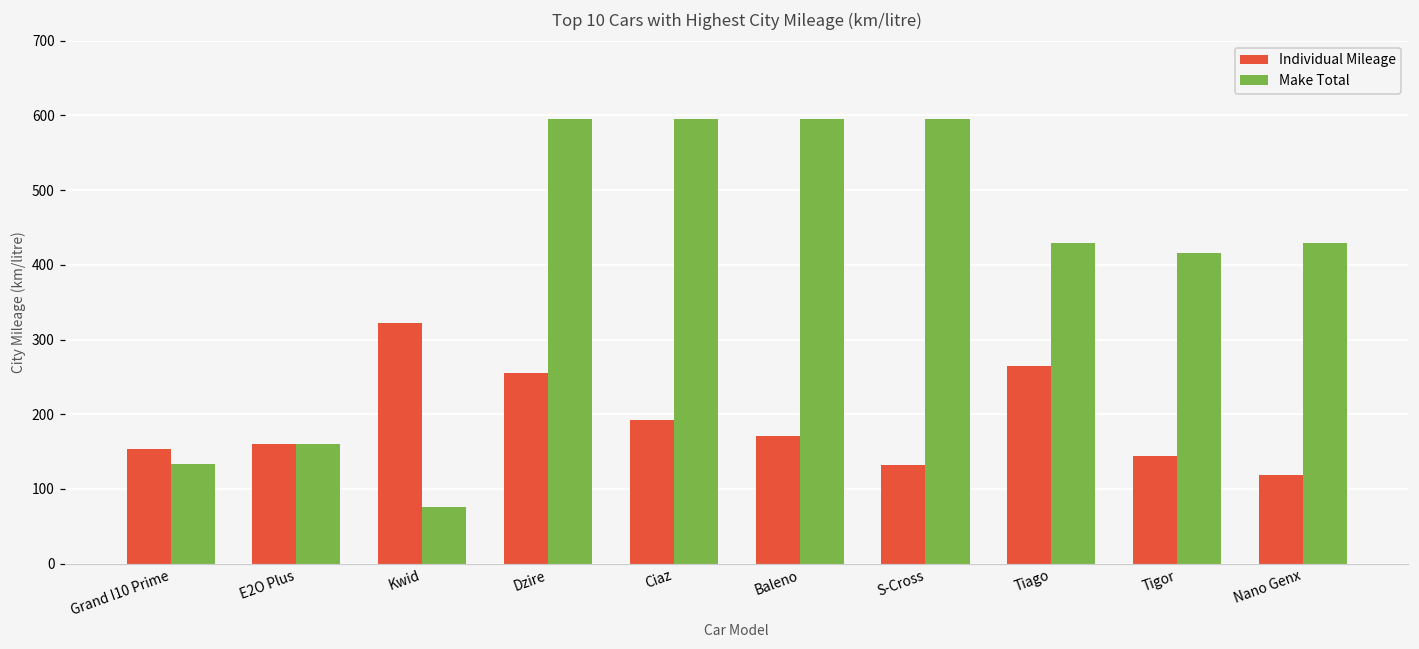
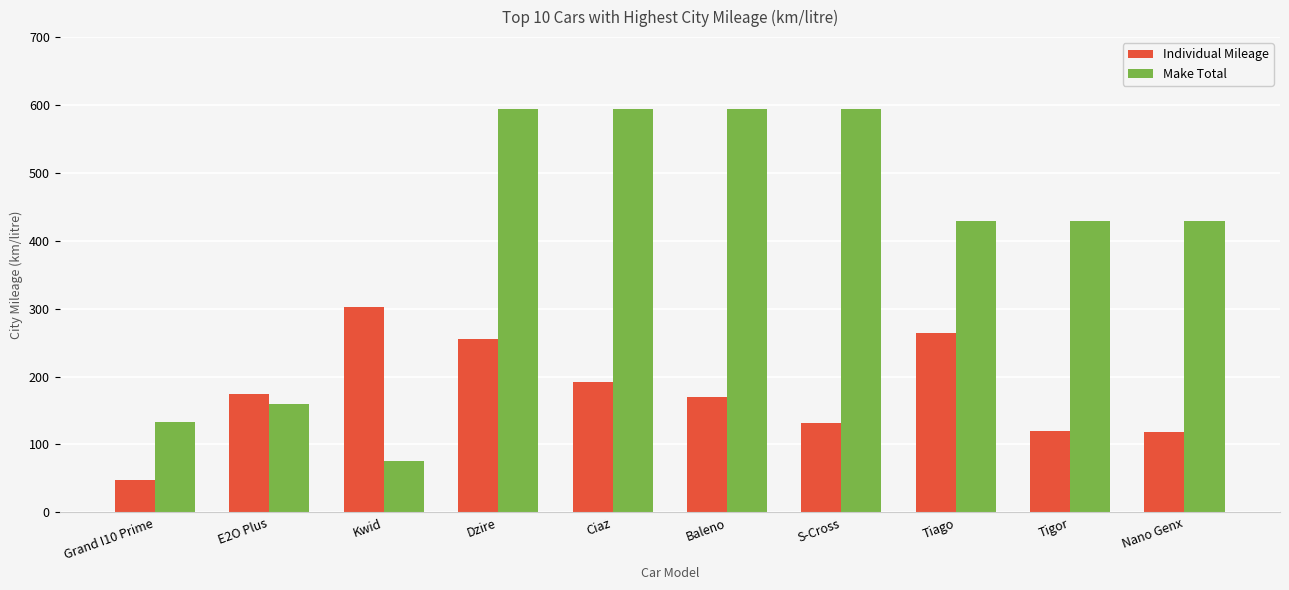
Individual Mileage, Grand I10 Prime: 150 -> 50
Individual Mileage, E2O Plus: 160 -> 170
Individual Mileage, Kwid: 320 -> 300
Individual Mileage, Tigor: 140 -> 120
Make Total, Tigor: 420 -> 430
